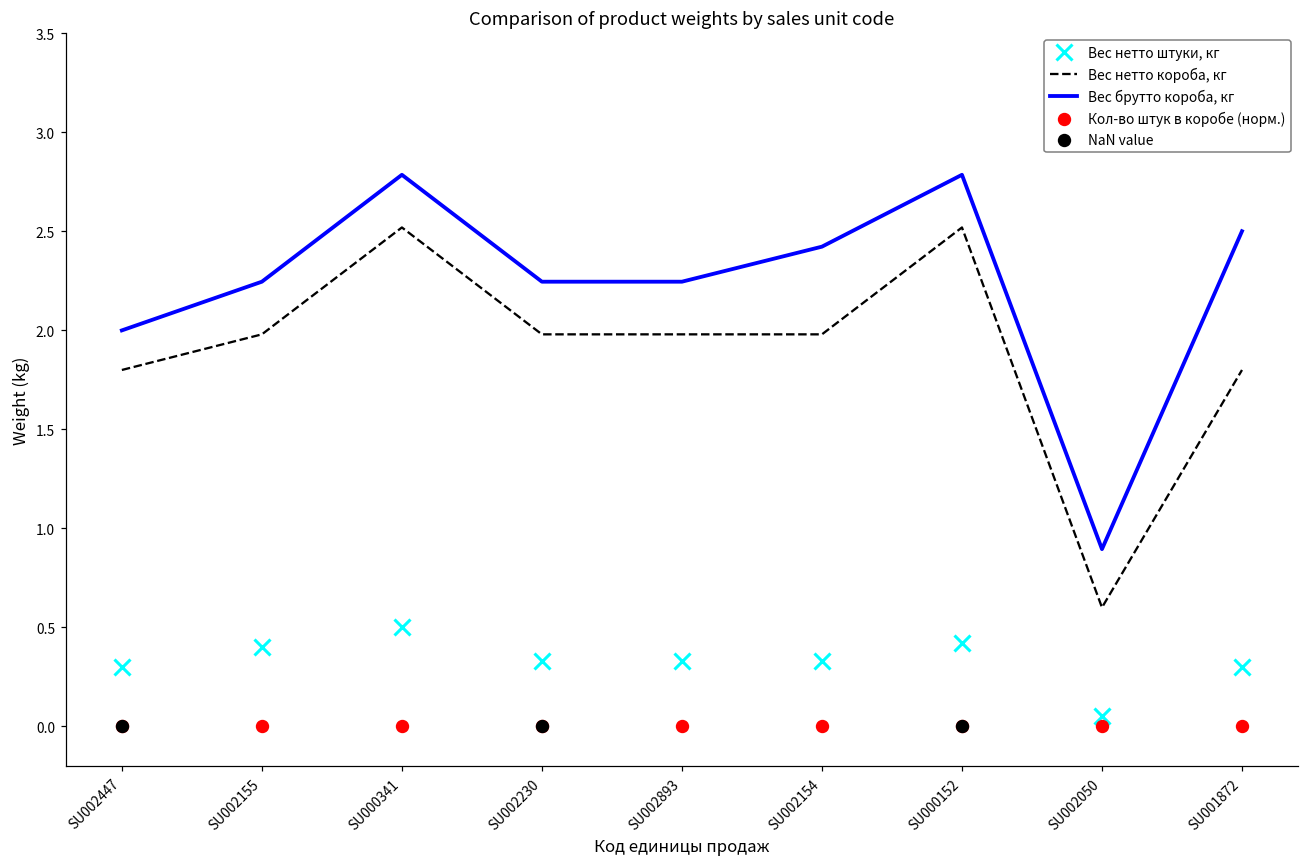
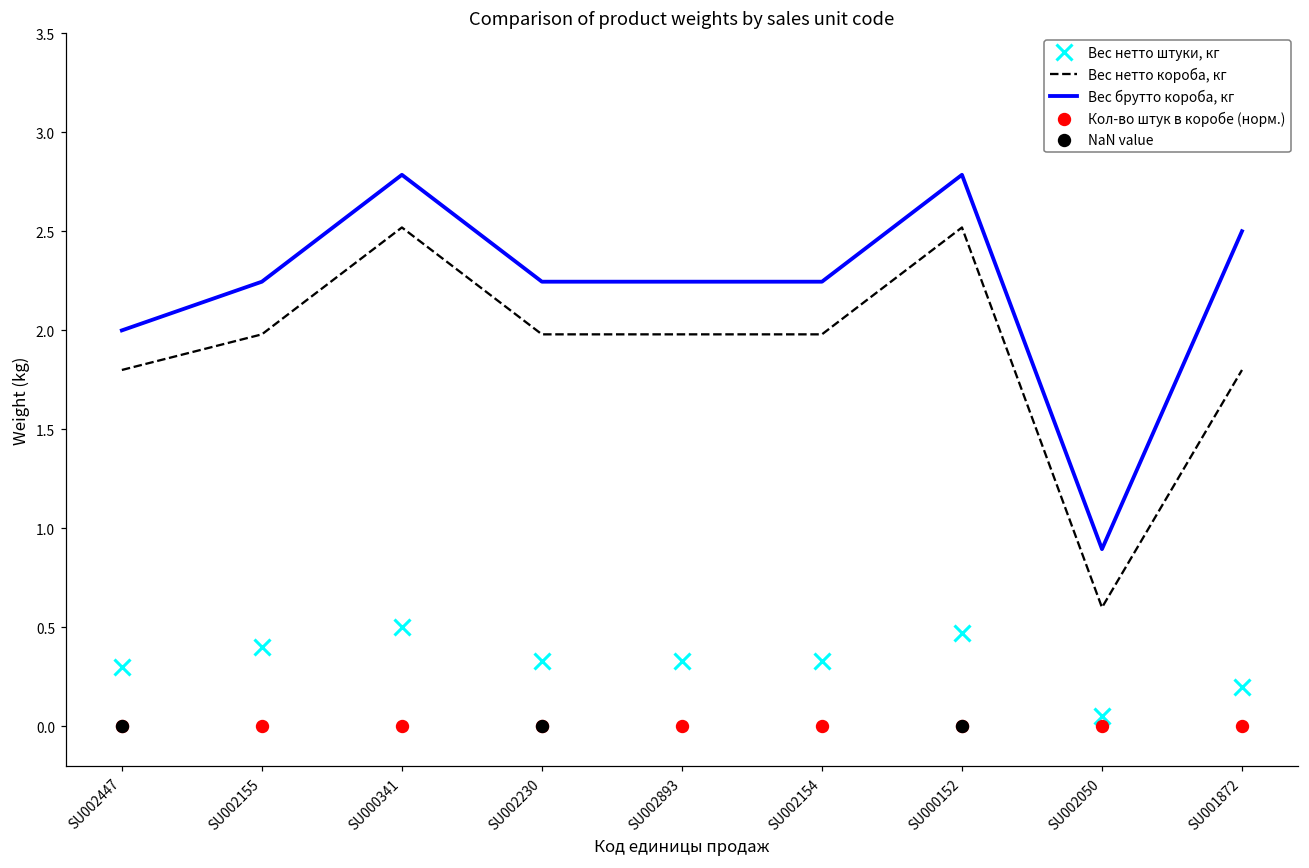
Вес брутто короба, кг, SU002154: 2.42 -> 2.25
Вес нетто штуки, кг, SU000152: 0.42 -> 0.47
Вес нетто штуки, кг, SU001872: 0.3 -> 0.2
